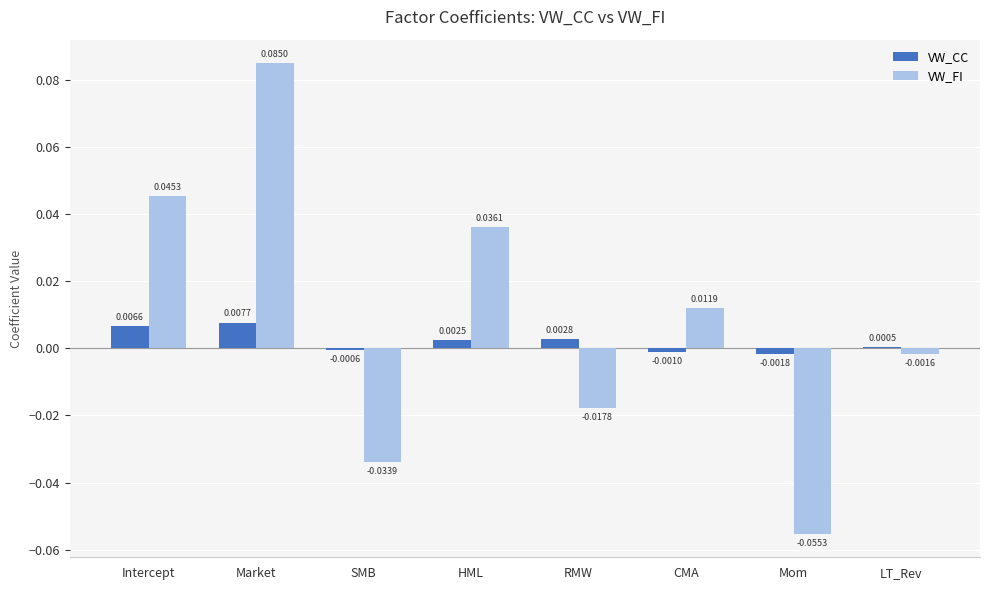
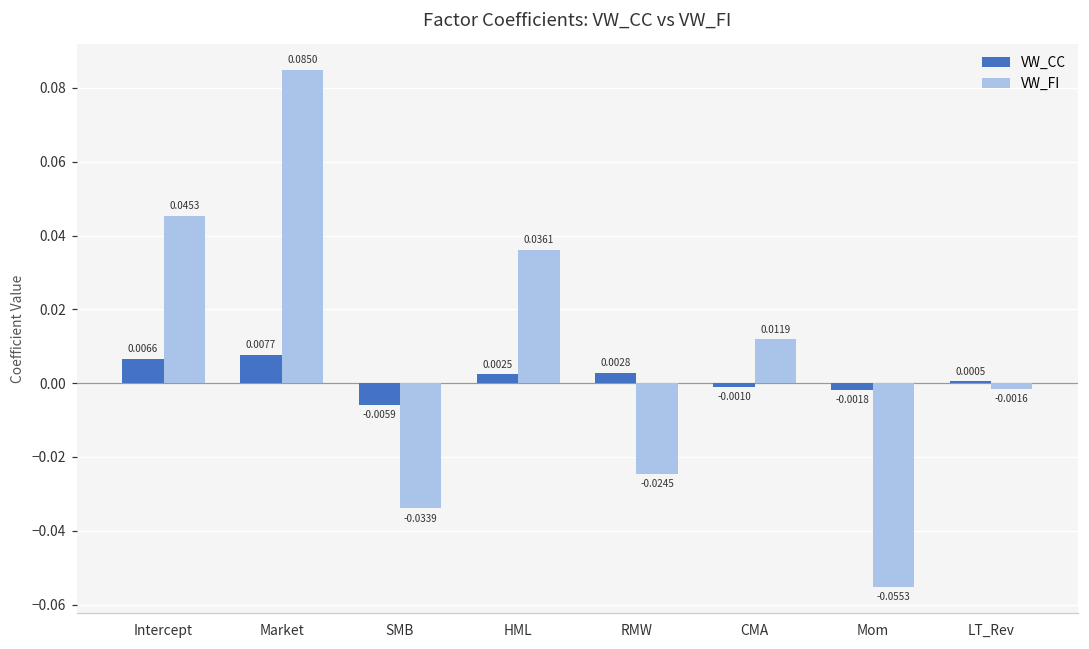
VW_CC, SMB: -0.0006 -> -0.0059
VW_FI, RMW: -0.0178 -> -0.0245
